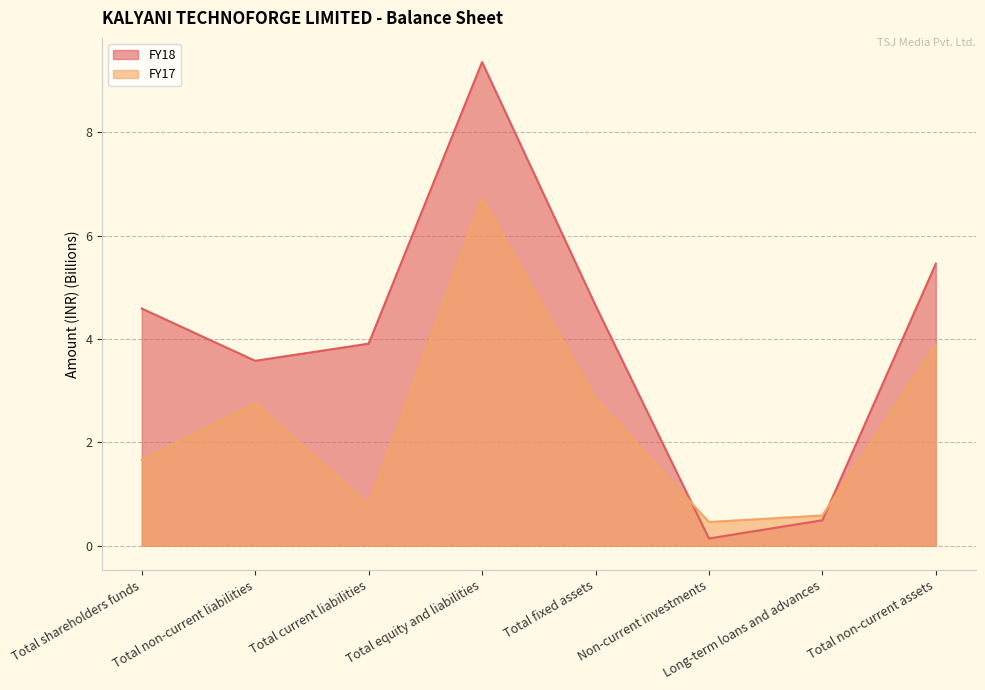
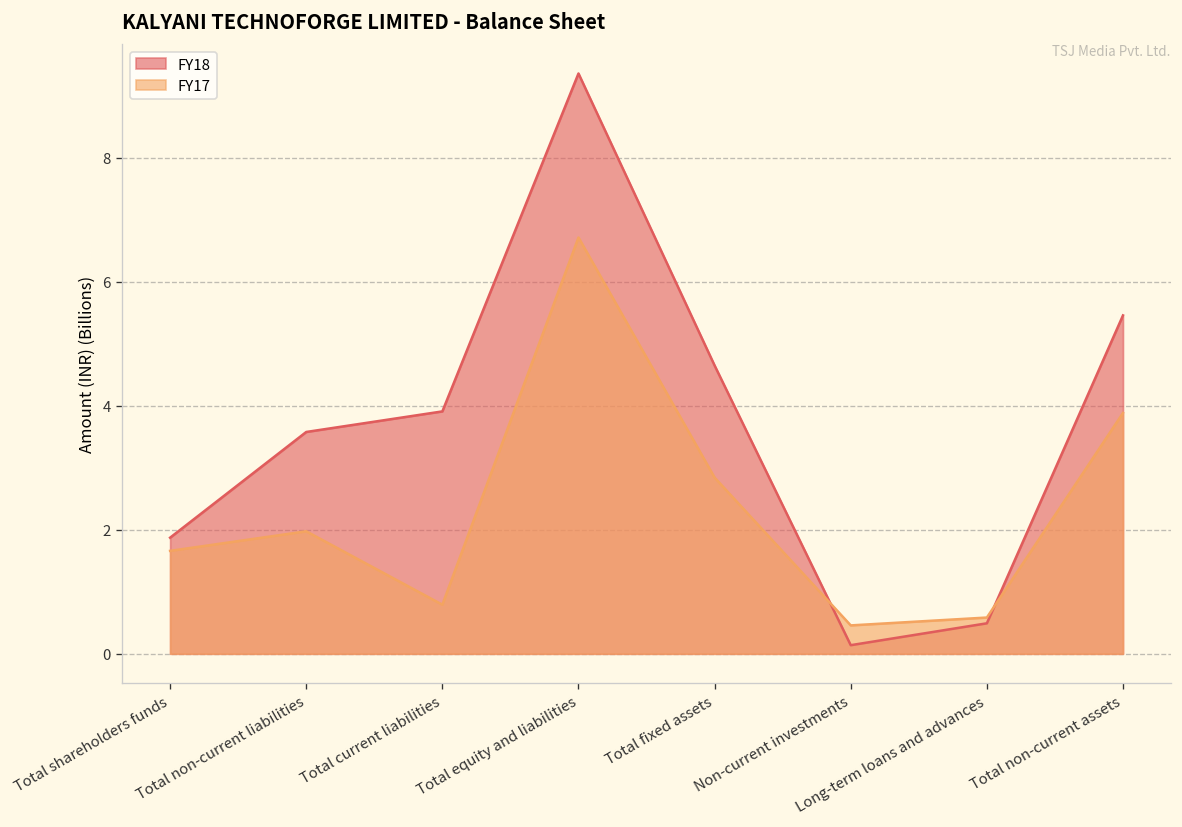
FY18, Total shareholders funds: 4.6 -> 1.9
FY17, Total non-current liabilities: 2.8 -> 2.0
